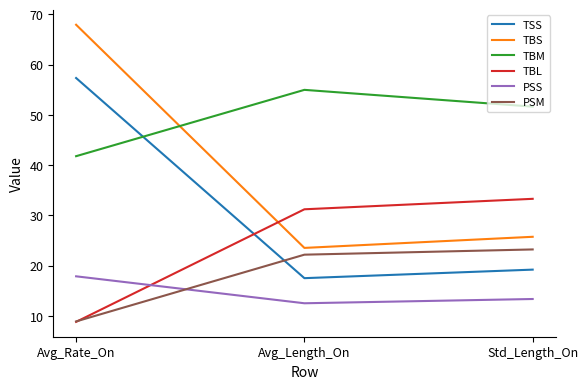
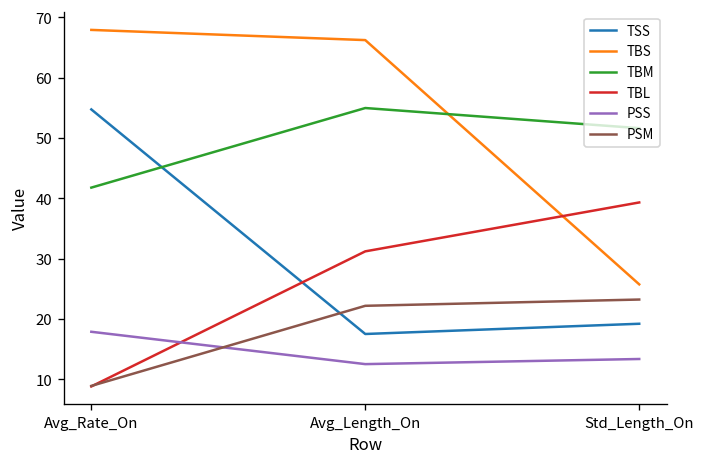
TSS, Avg_Rate_On: 57 -> 55
TBS, Avg_Length_On: 24 -> 66
TBL, Std_Length_On: 33 -> 39
